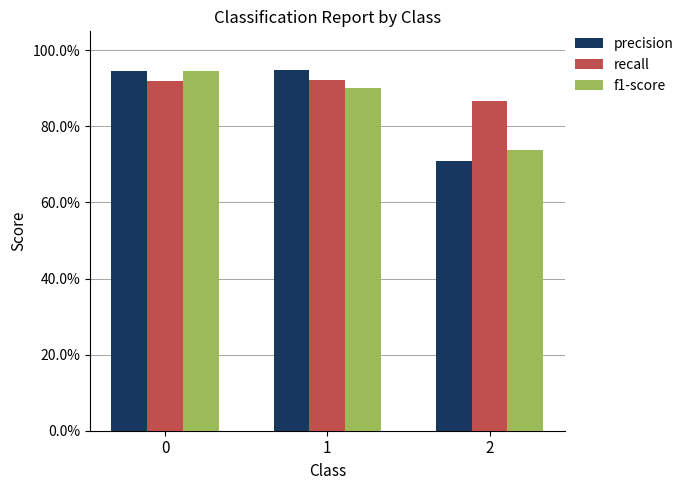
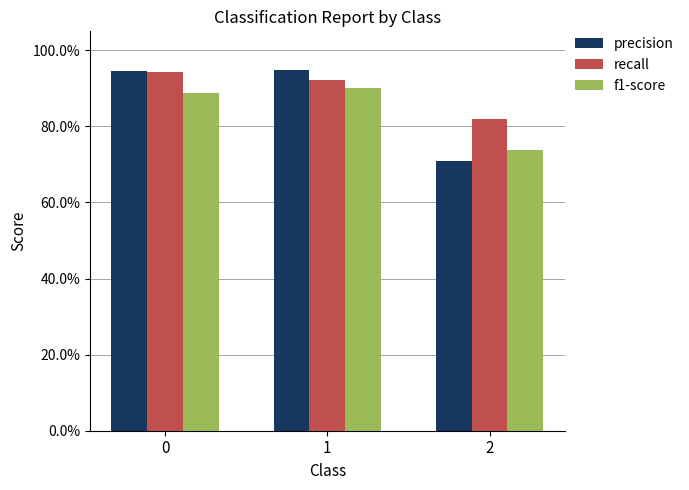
recall, 0: 92% -> 94%
f1-score, 0: 94% -> 89%
recall, 2: 87% -> 82%
